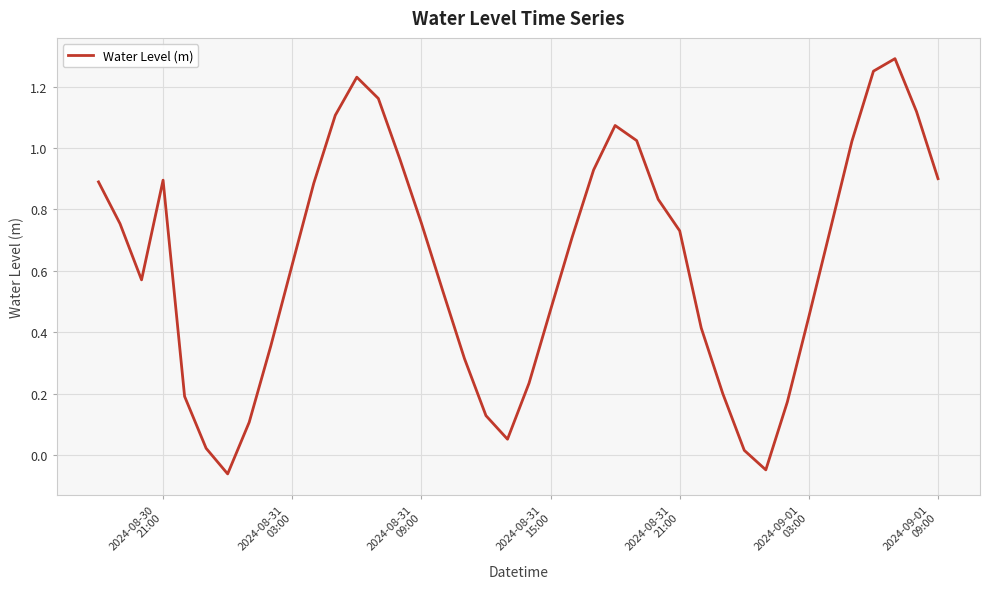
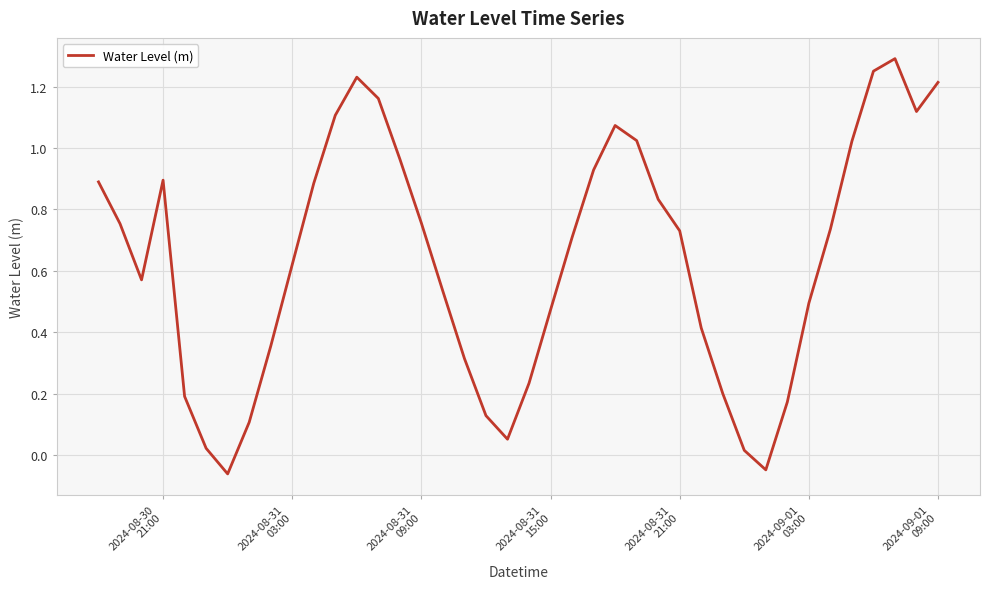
2024-09-01 03:00: 0.45 -> 0.49
2024-09-01 09:00: 0.90 -> 1.21
